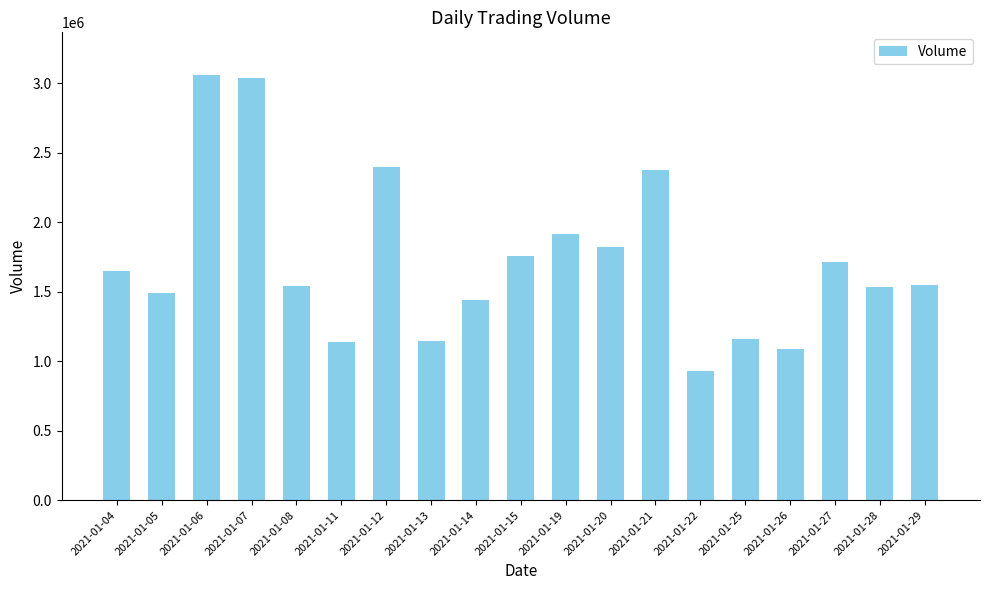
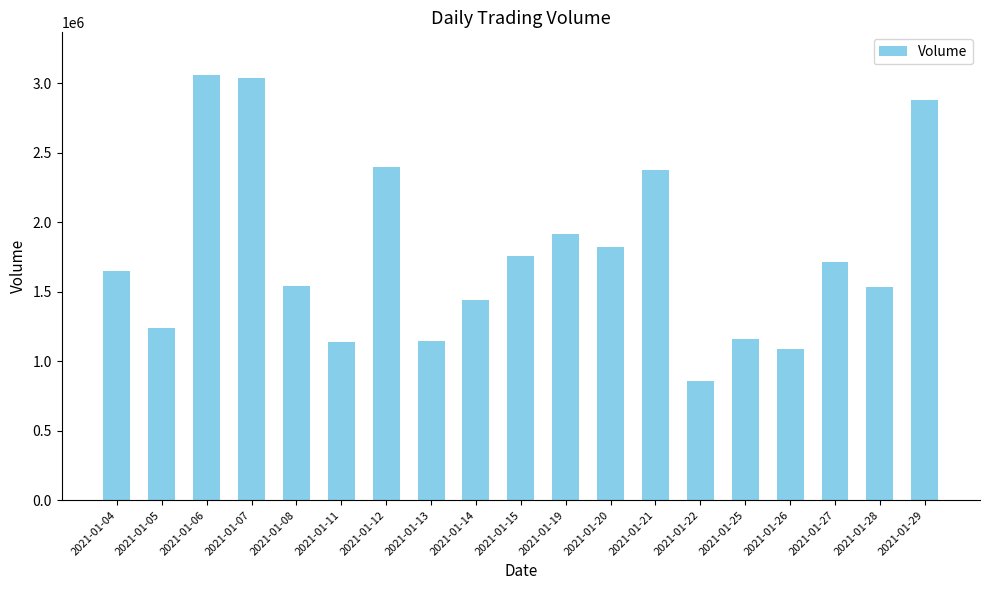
2021-01-05: 1490000 -> 1240000
2021-01-22: 930000 -> 860000
2021-01-29: 1550000 -> 2880000
